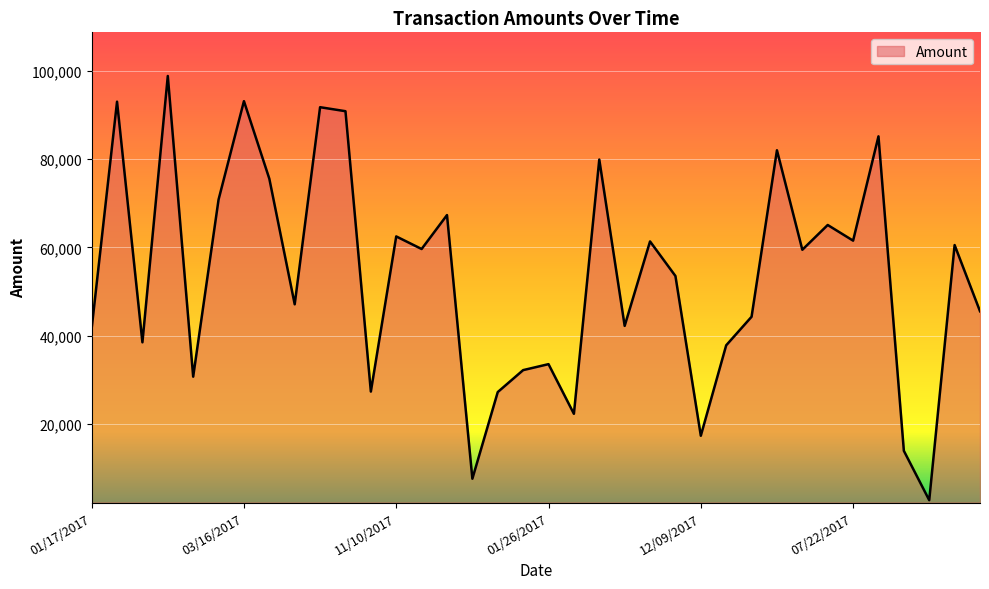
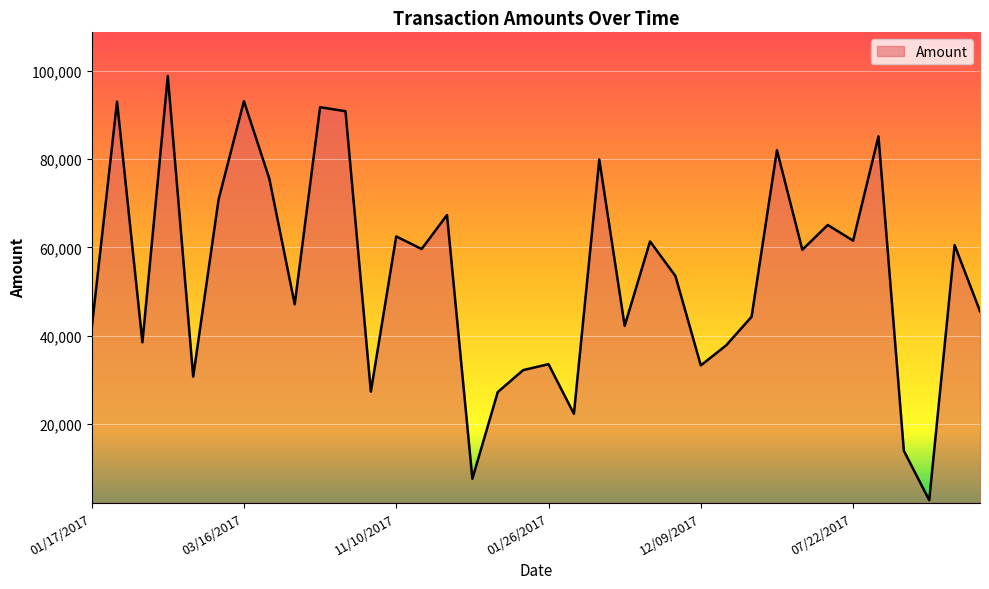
12/09/2017: 17,000 -> 33,000
